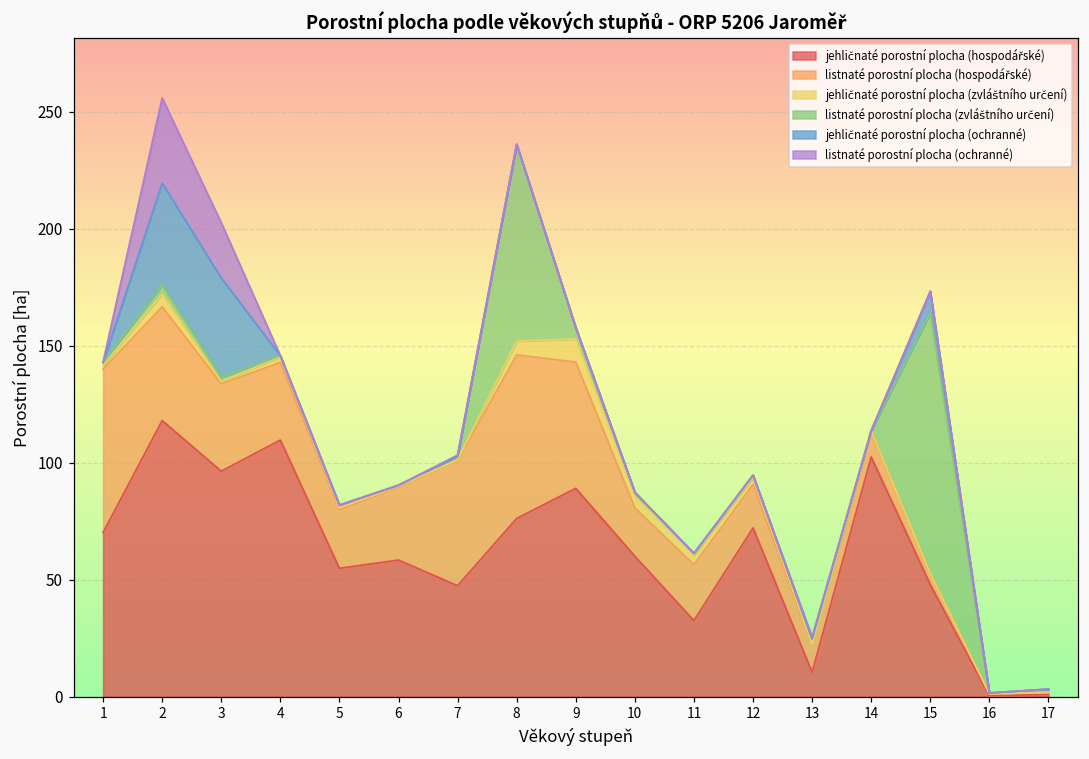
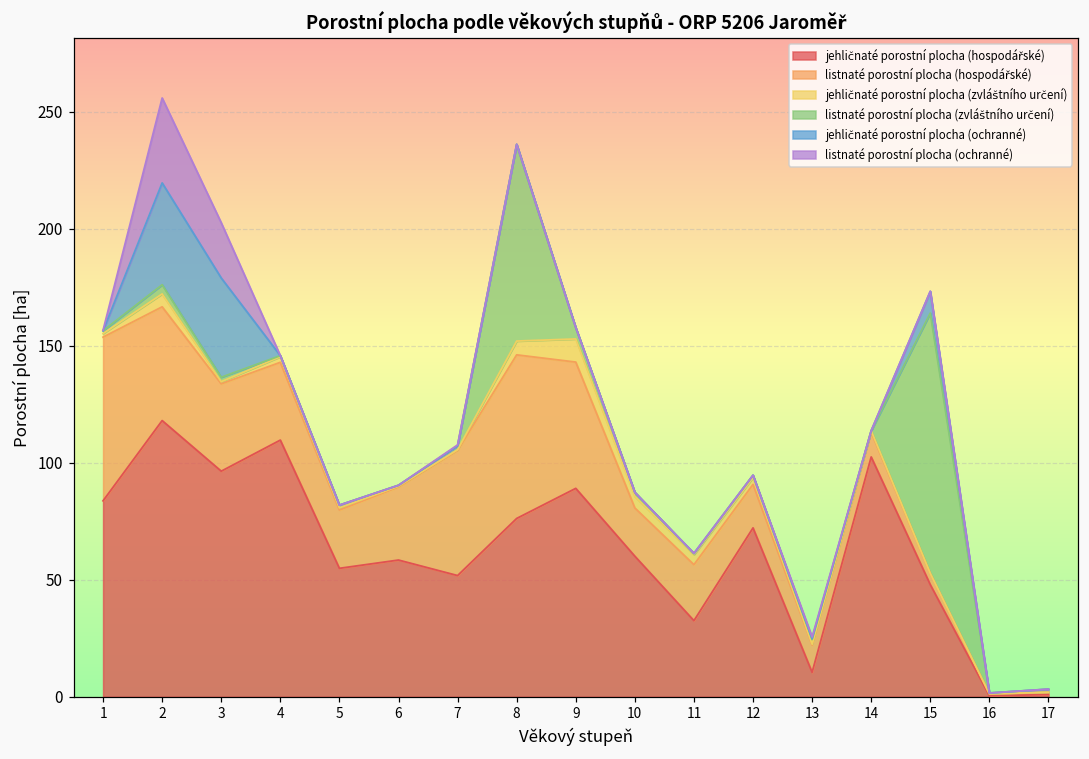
jehličnaté porostní plocha (hospodářské), 1: 70 -> 84
jehličnaté porostní plocha (hospodářské), 7: 47 -> 52
